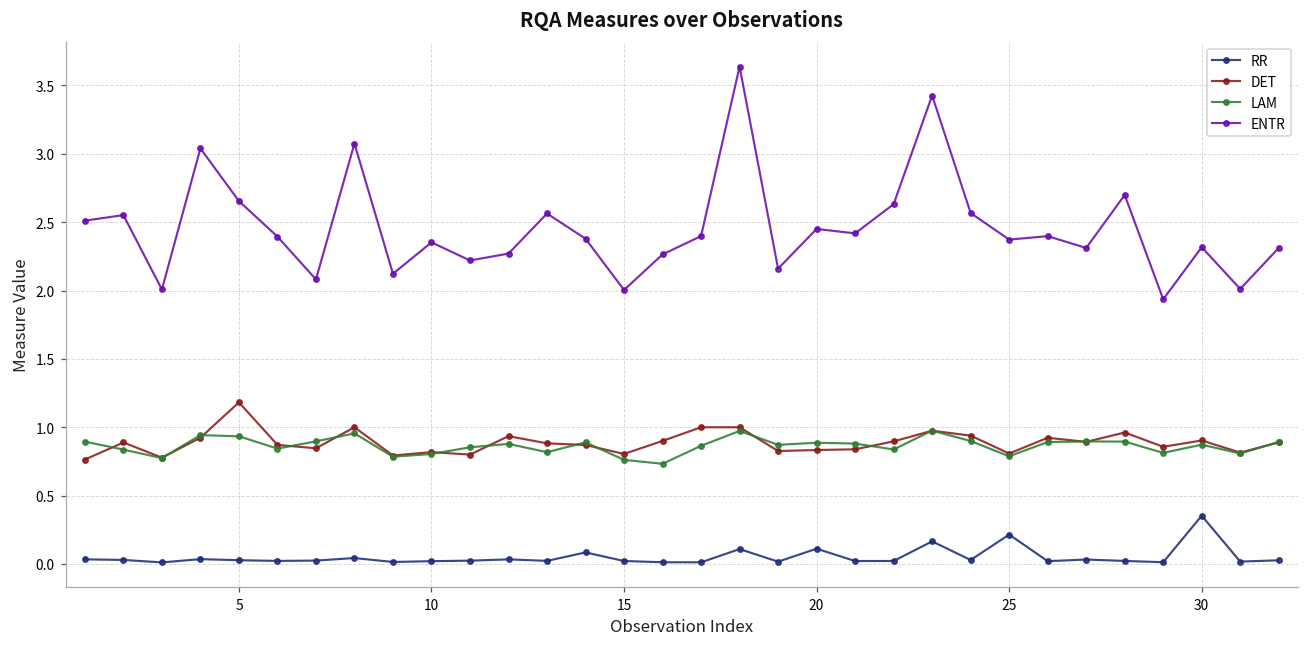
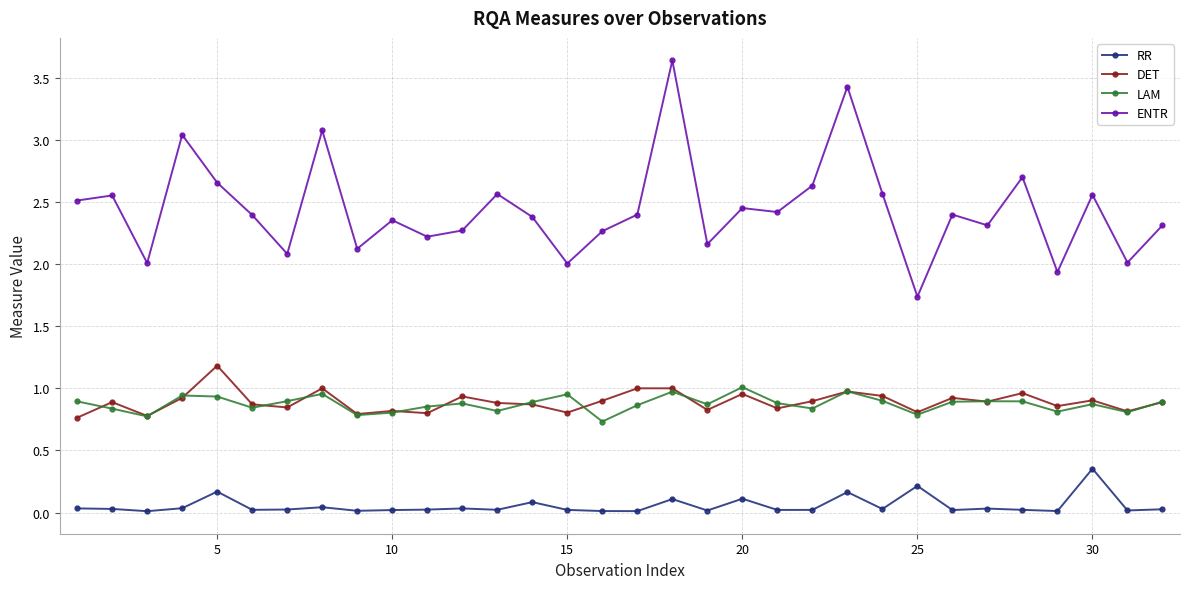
RR, 5: 0.03 -> 0.17
LAM, 15: 0.76 -> 0.95
DET, 20: 0.83 -> 0.95
LAM, 20: 0.89 -> 1.01
ENTR, 25: 2.37 -> 1.74
ENTR, 30: 2.32 -> 2.56
